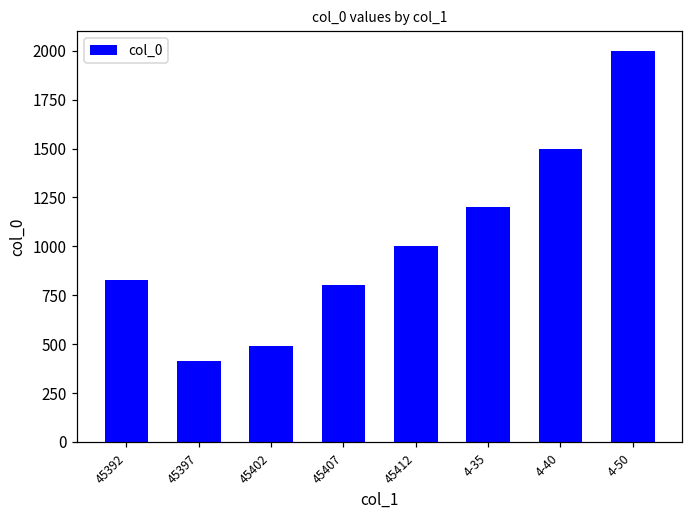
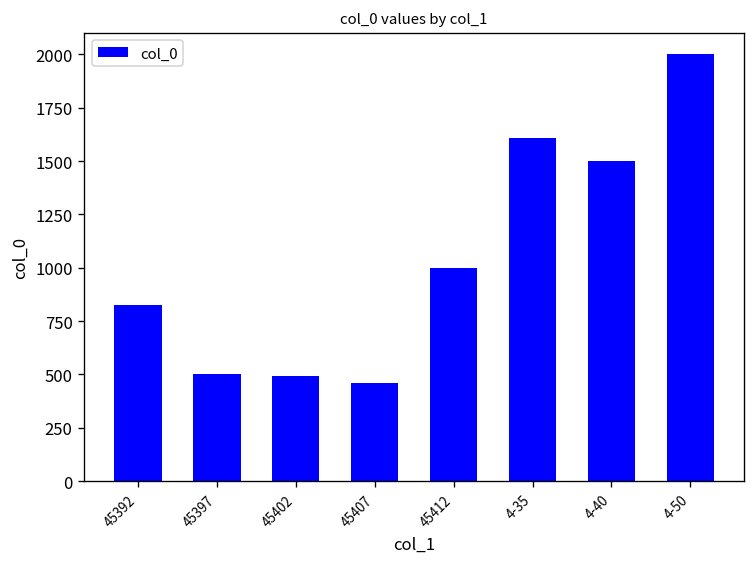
45397: 410 -> 500
45407: 800 -> 460
4-35: 1200 -> 1610
